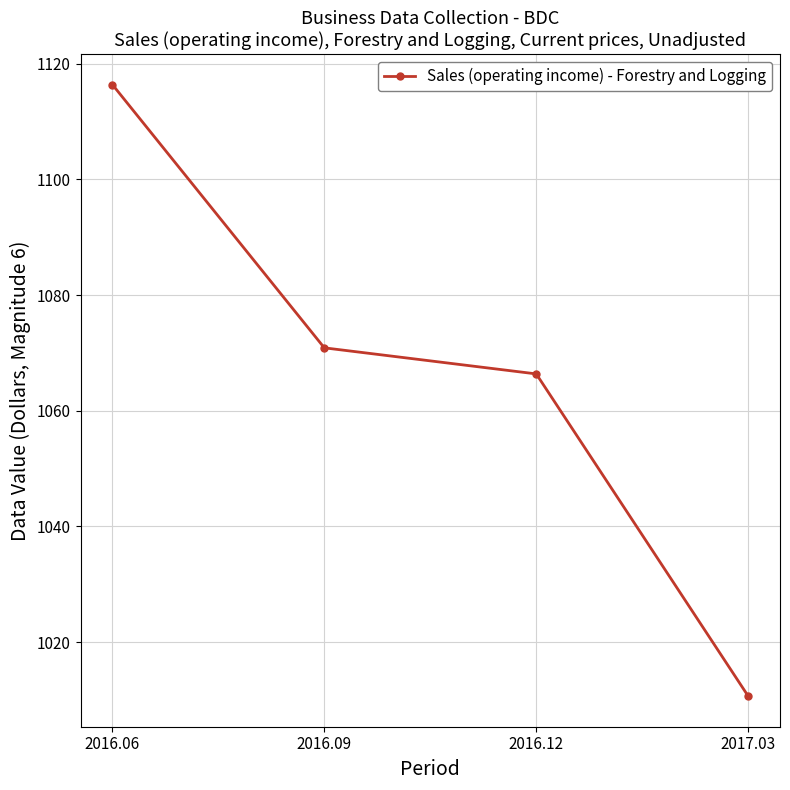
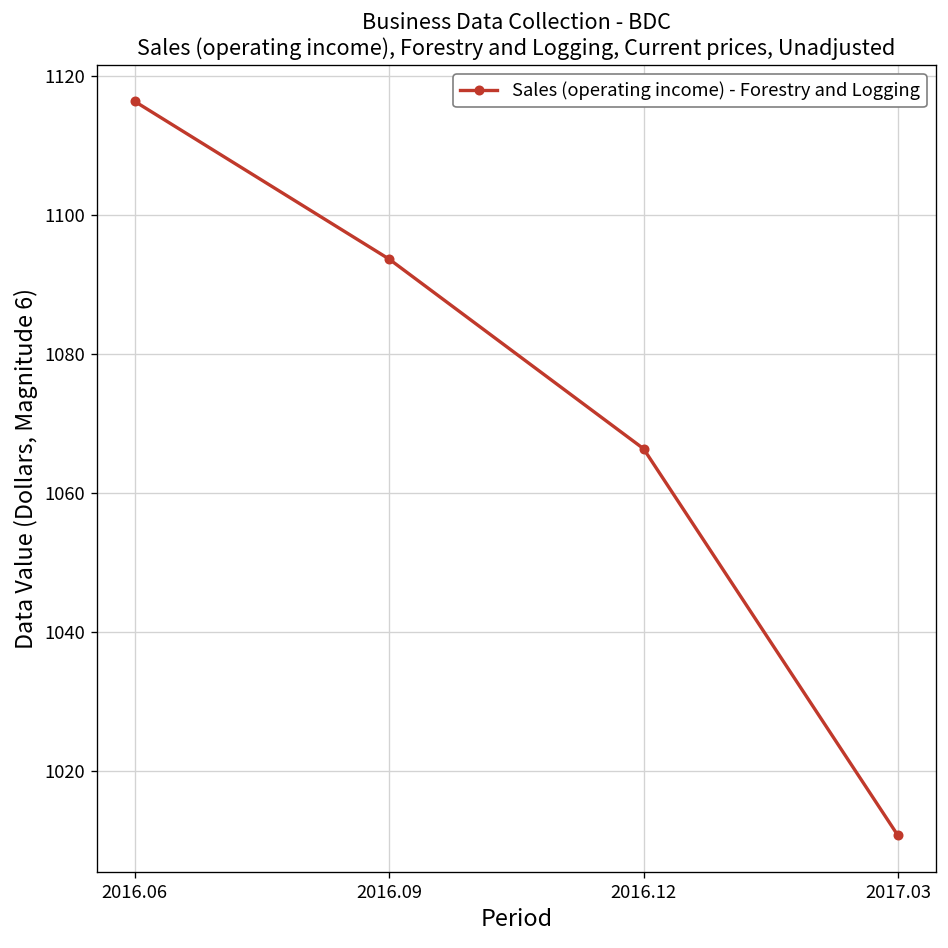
2016.09: 1071 -> 1094
